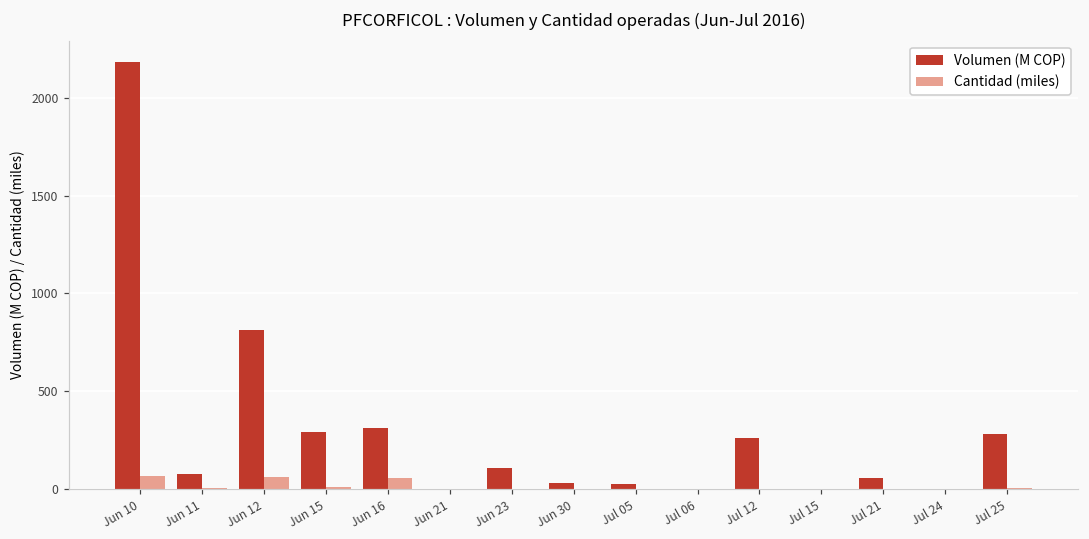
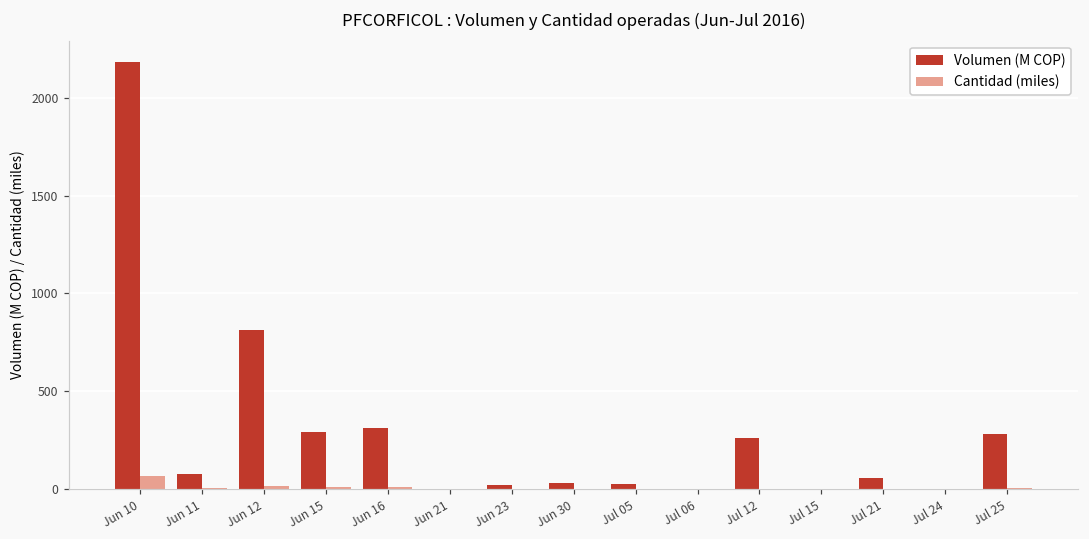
Cantidad (miles), Jun 12: 60 -> 20
Cantidad (miles), Jun 16: 50 -> 10
Volumen (M COP), Jun 23: 110 -> 20
